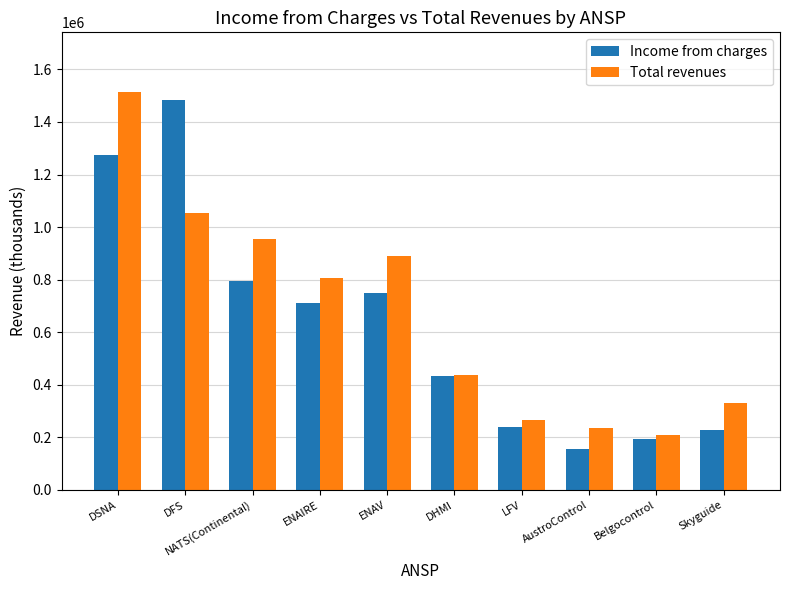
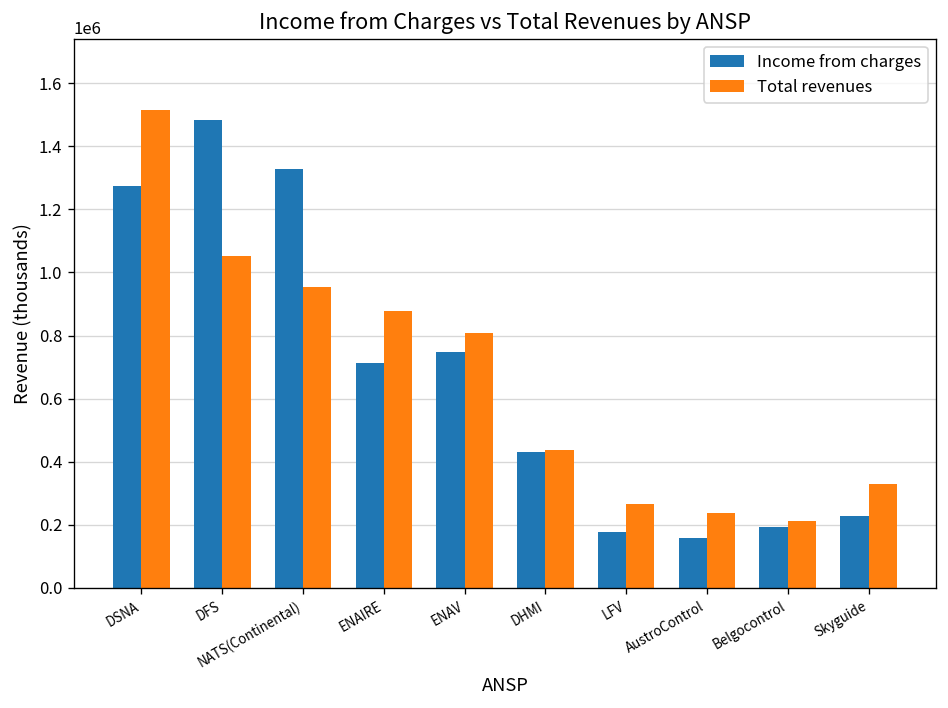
Income from charges, NATS(Continental): 800000 -> 1330000
Total revenues, ENAIRE: 810000 -> 880000
Total revenues, ENAV: 890000 -> 810000
Income from charges, LFV: 240000 -> 180000
